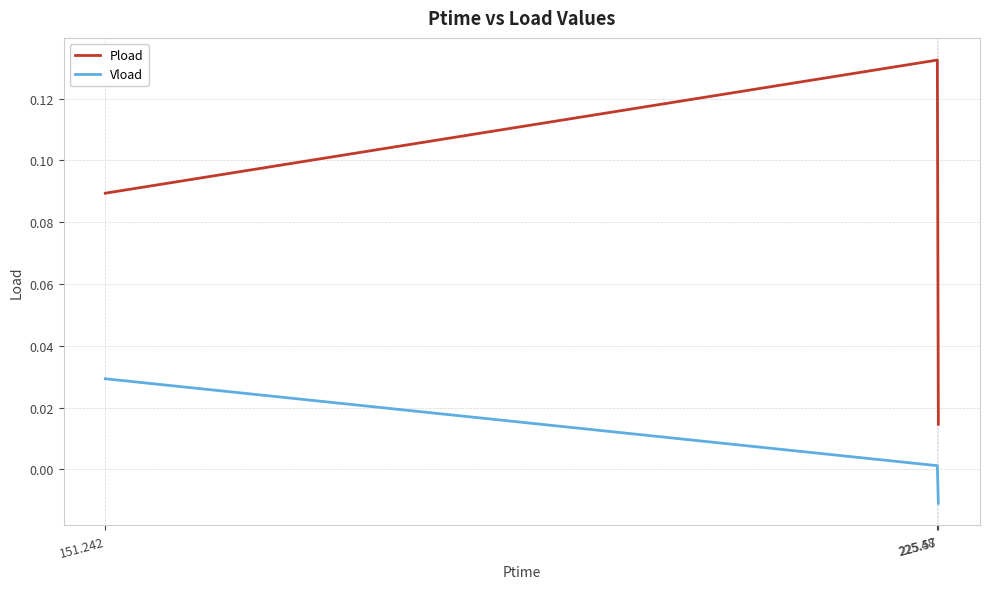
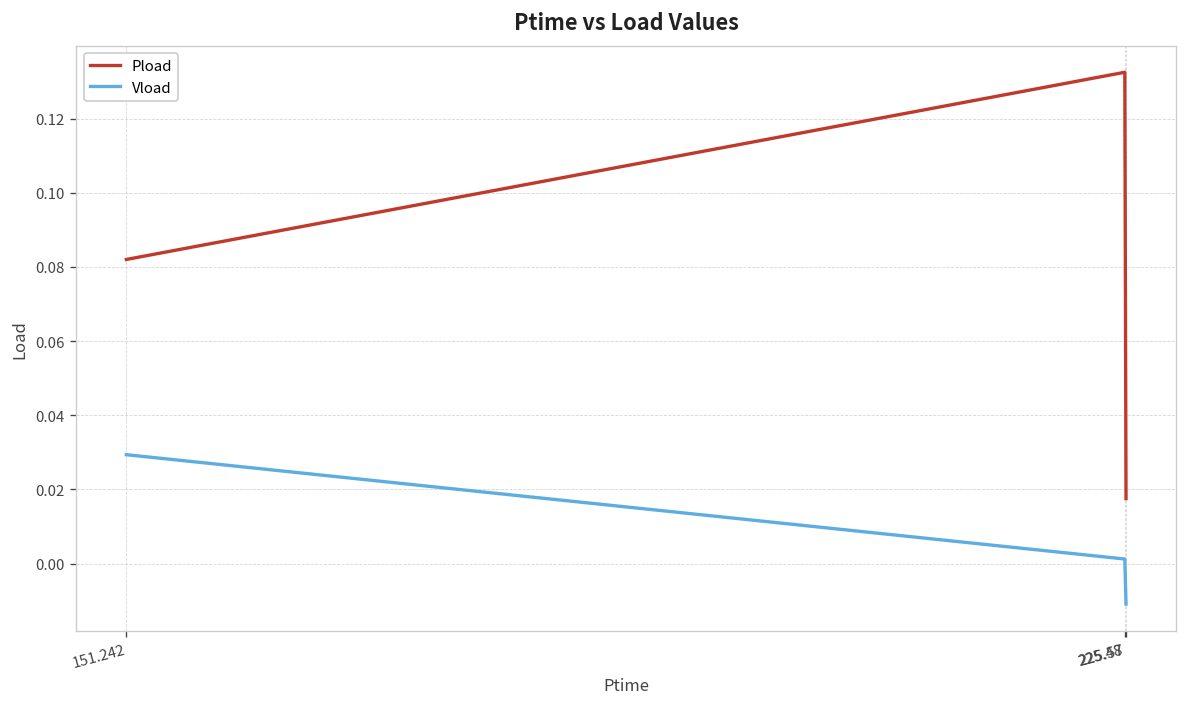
Pload, 151.242: 0.089 -> 0.082
Pload, 225.57: 0.015 -> 0.018
